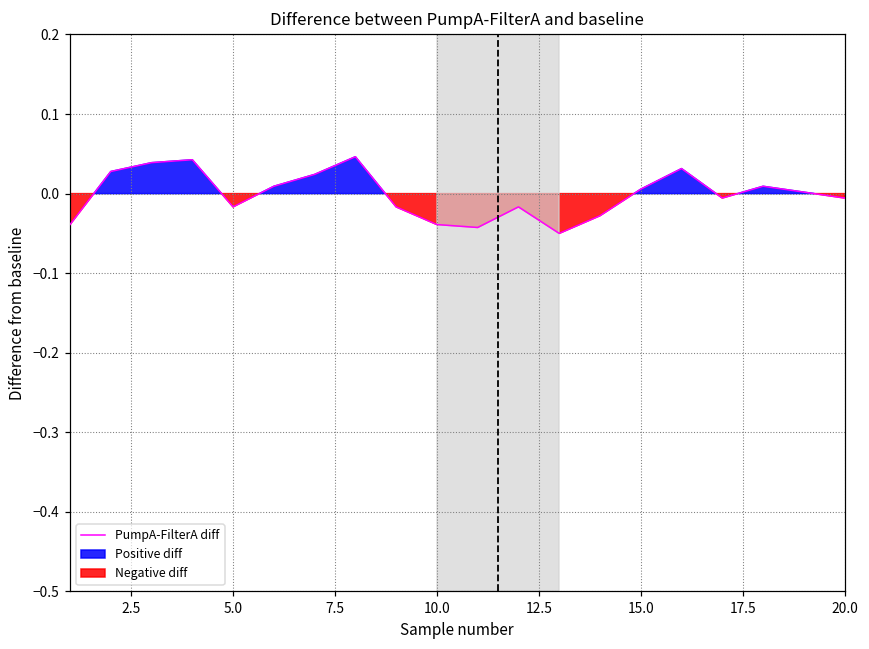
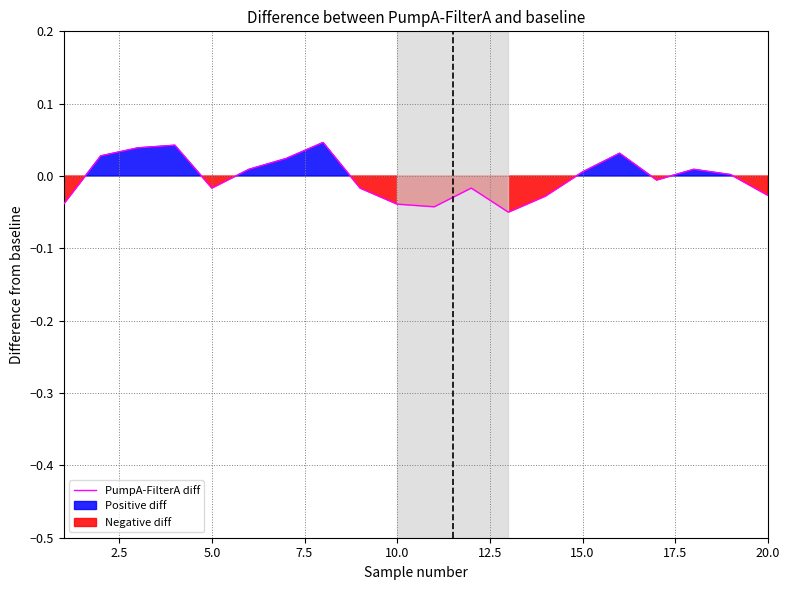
20.0: -0.01 -> -0.03
